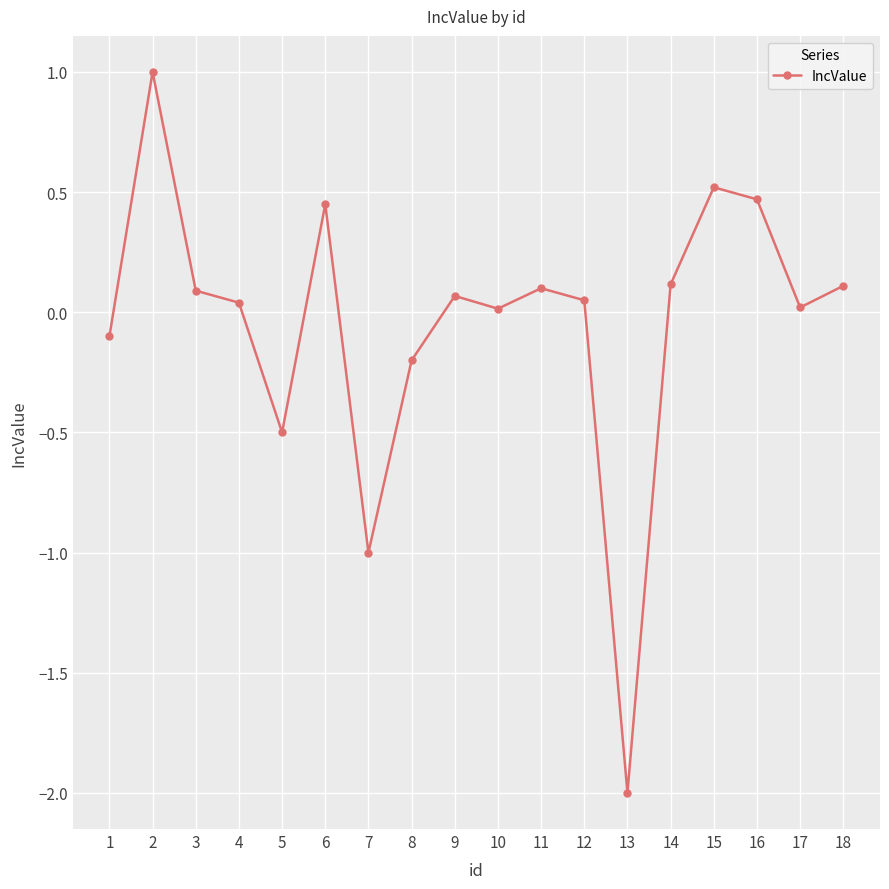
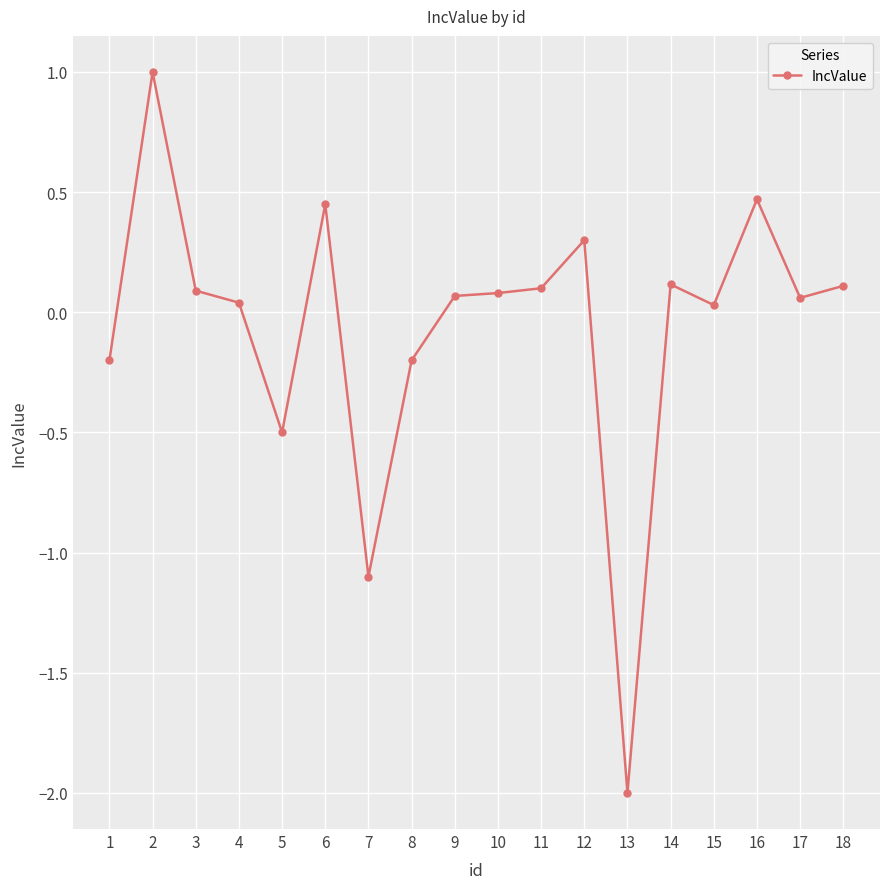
1: -0.1 -> -0.2
7: -1.0 -> -1.1
10: 0.02 -> 0.08
12: 0.05 -> 0.30
15: 0.52 -> 0.03
17: 0.02 -> 0.06
